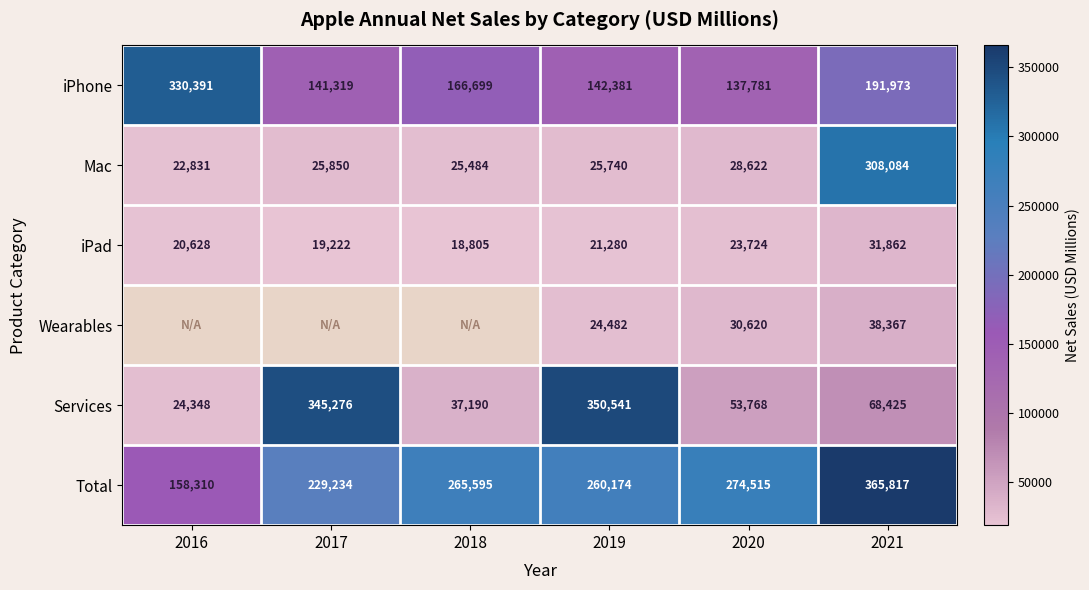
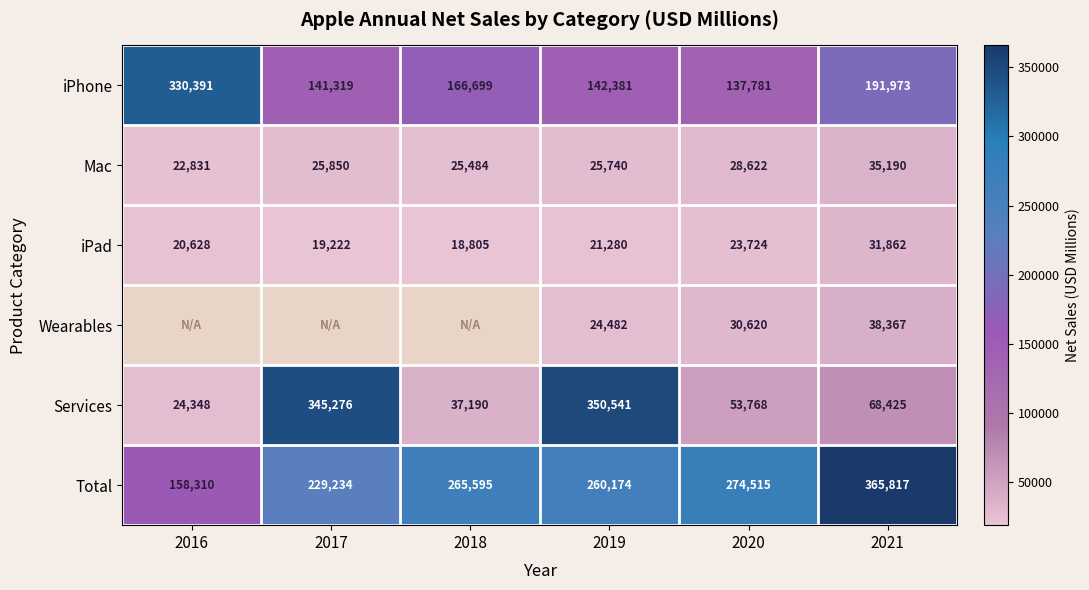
Mac, 2021: 308,084 -> 35,190
